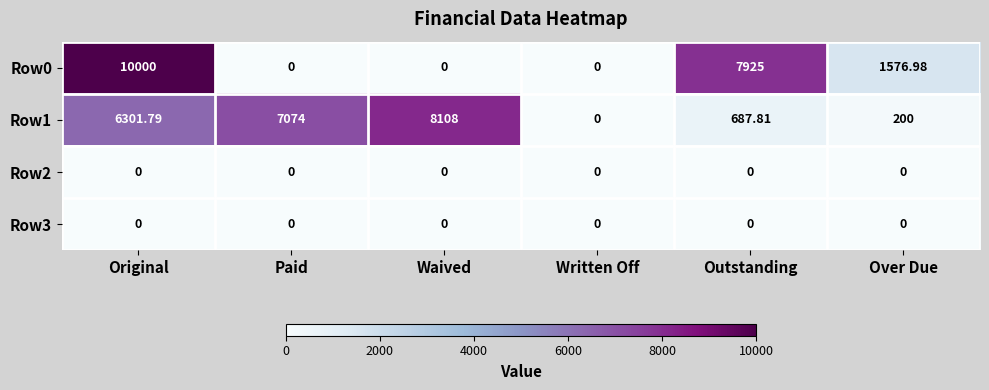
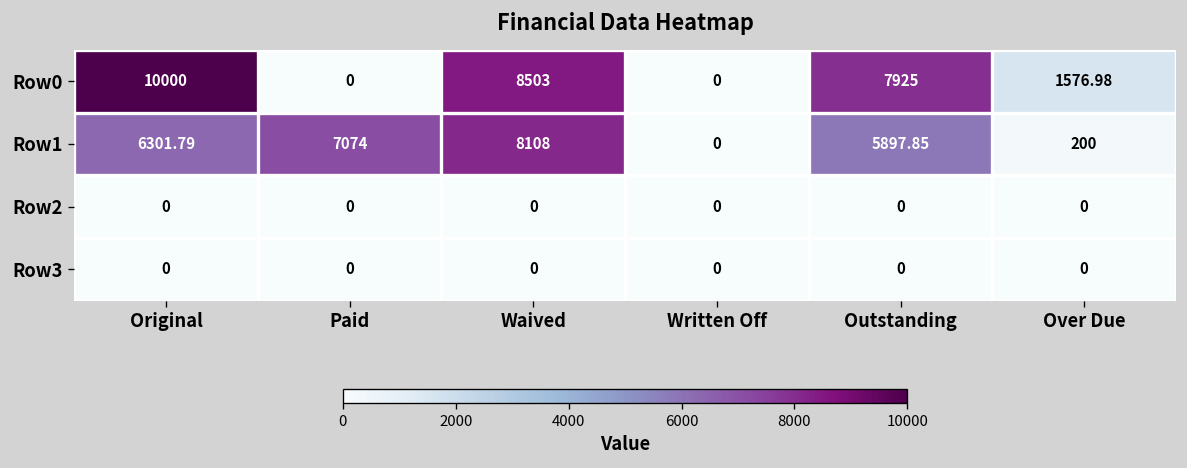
Row0, Waived: 0 -> 8503
Row1, Outstanding: 687.81 -> 5897.85
